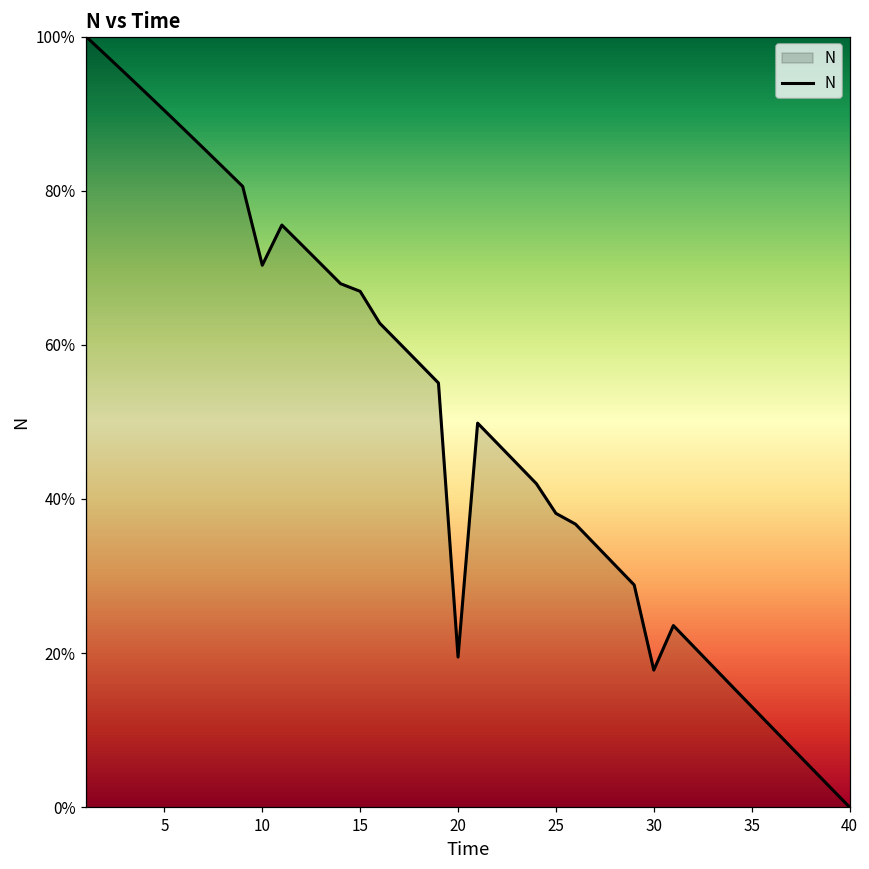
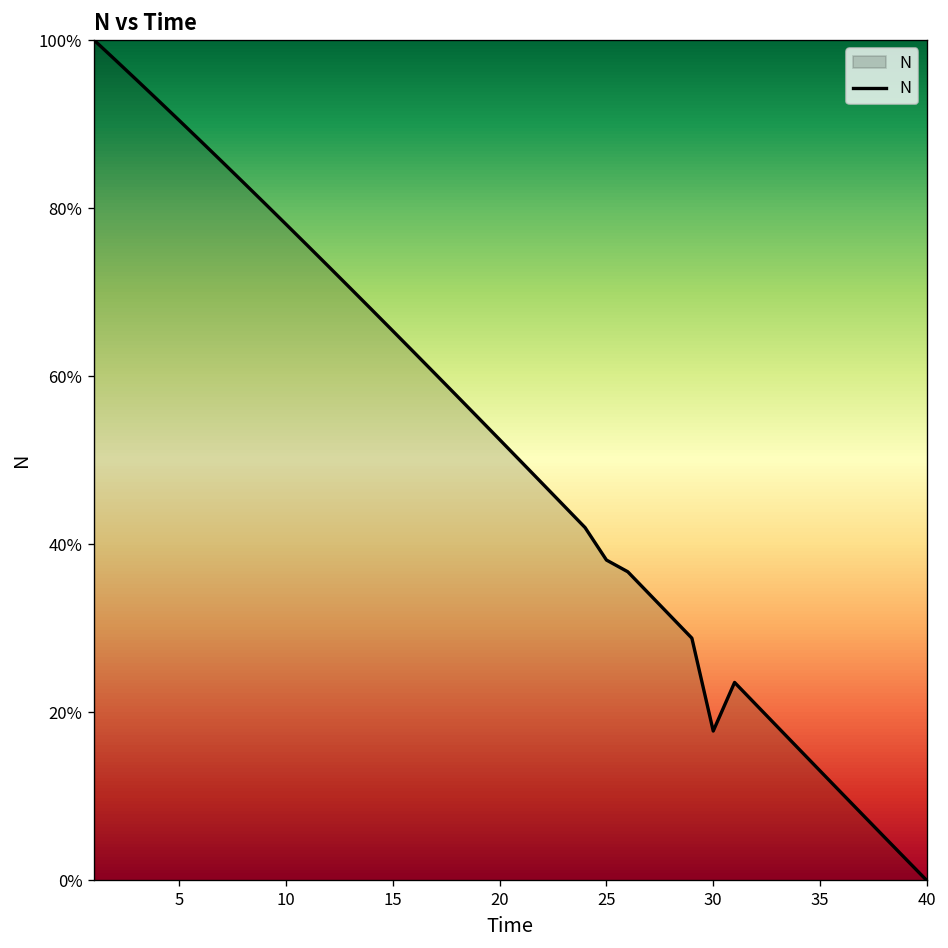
10: 70% -> 78%
15: 67% -> 65%
20: 19% -> 52%
